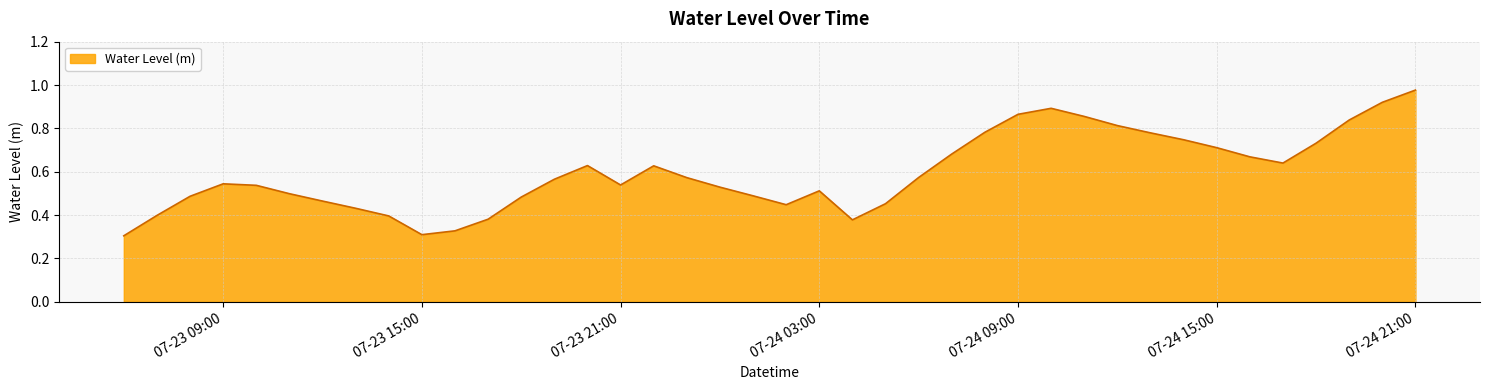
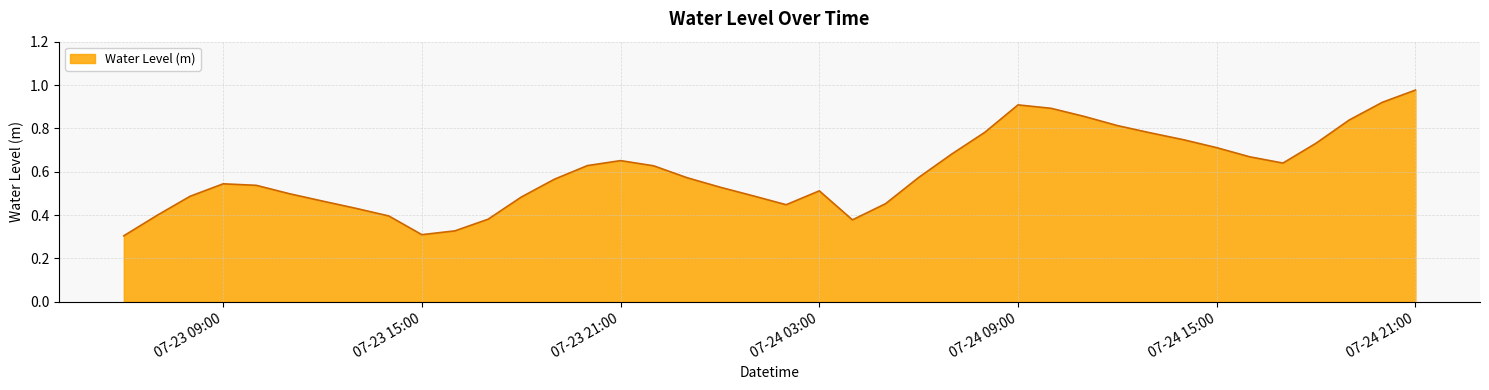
07-23 21:00: 0.54 -> 0.65
07-24 09:00: 0.86 -> 0.91
